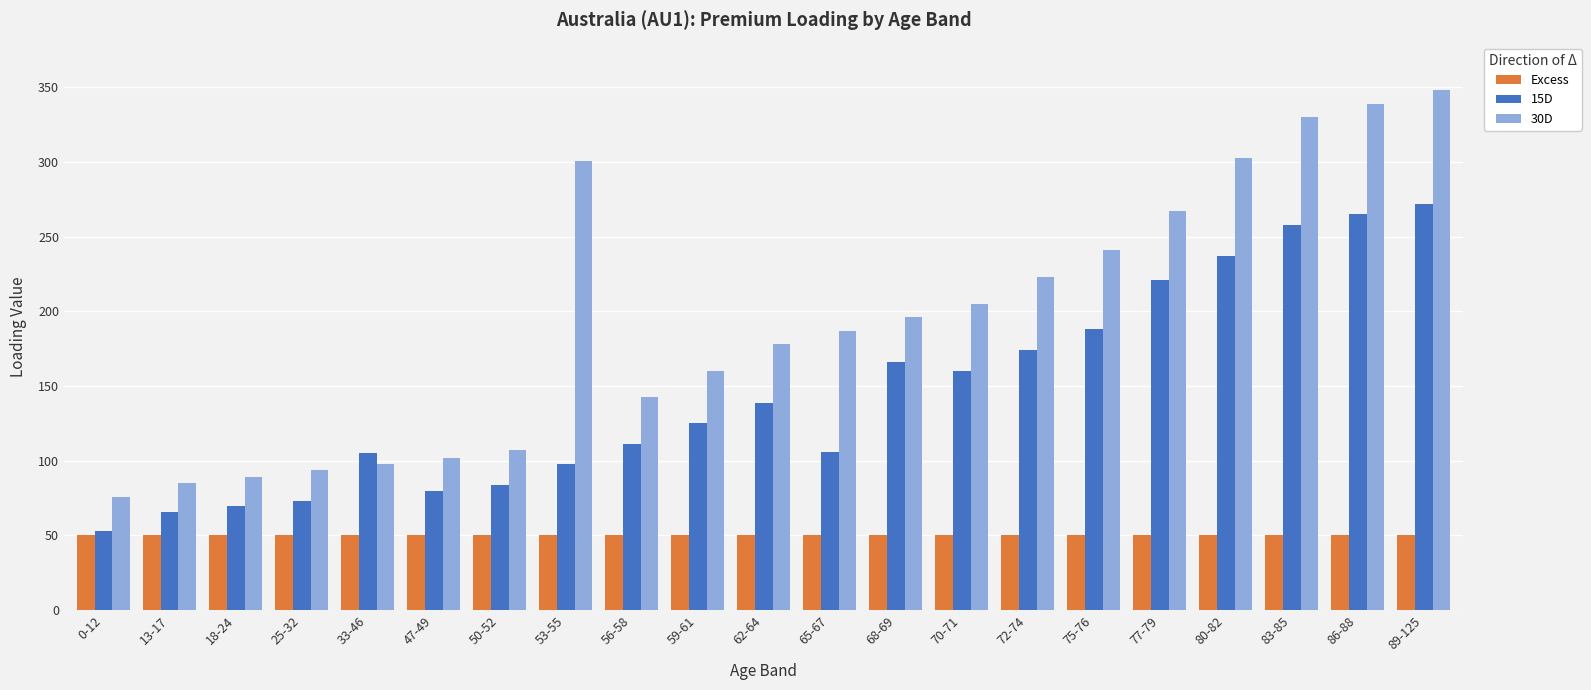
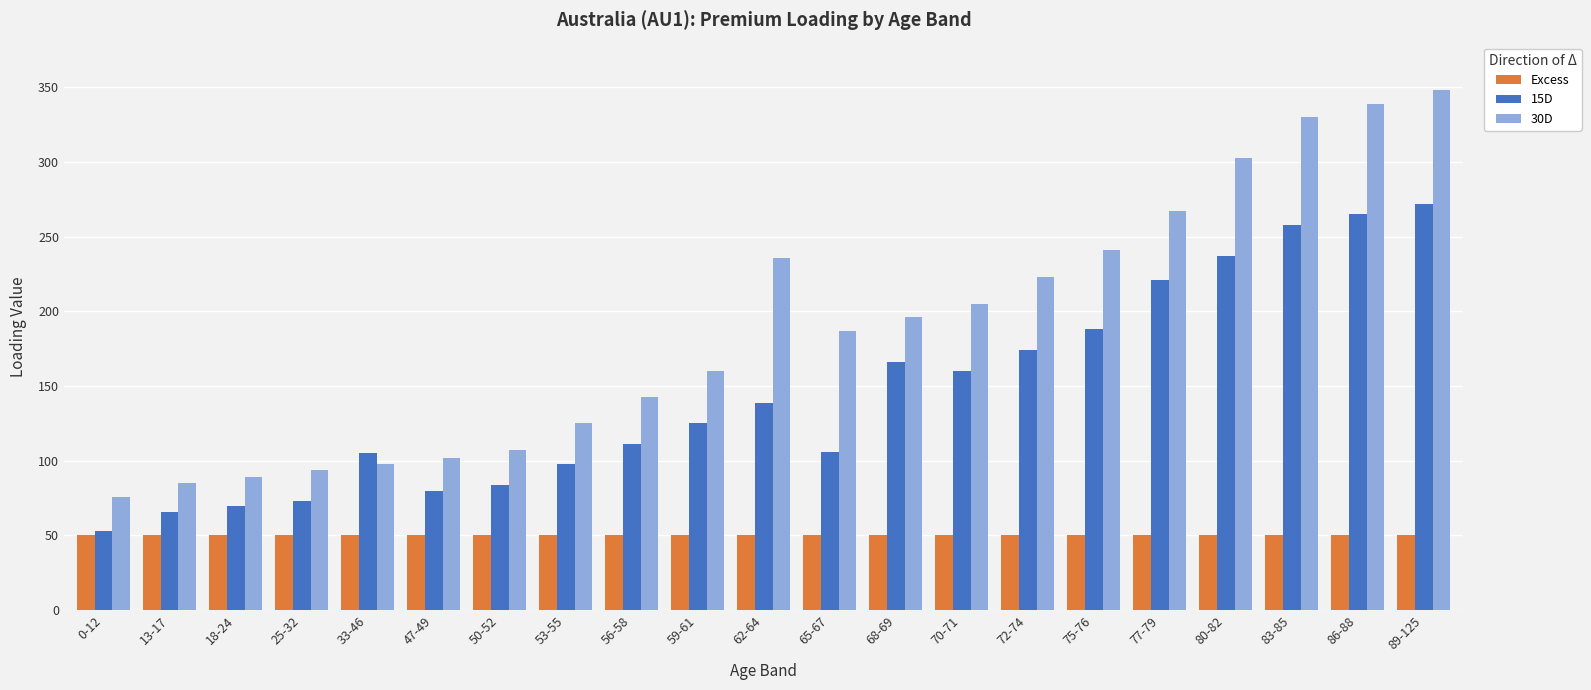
30D, 53-55: 301 -> 125
30D, 62-64: 178 -> 236
